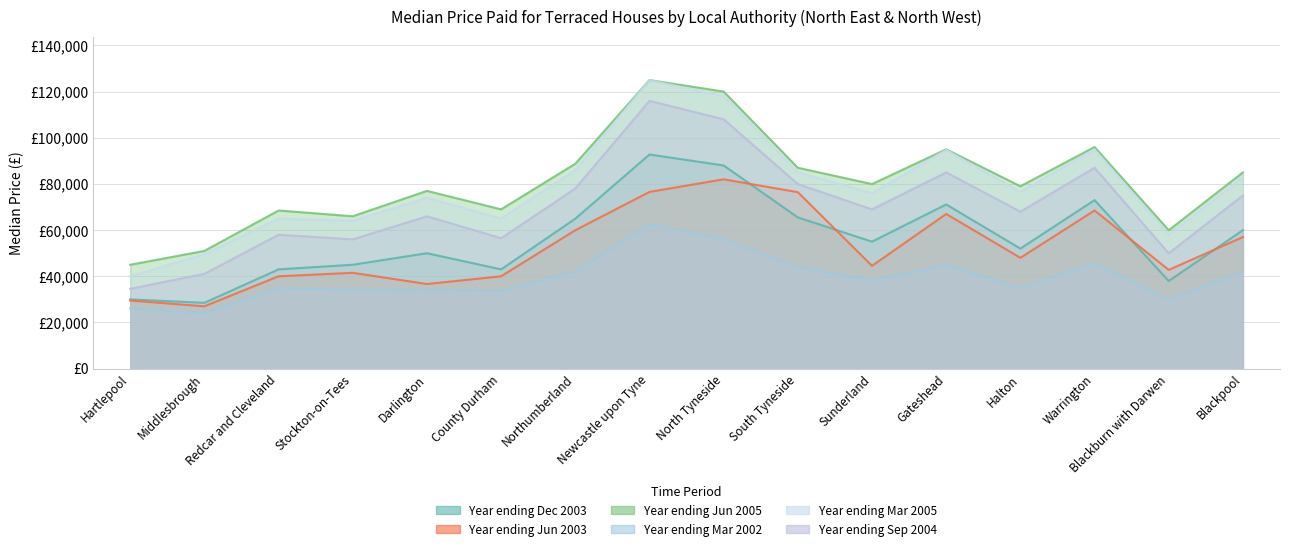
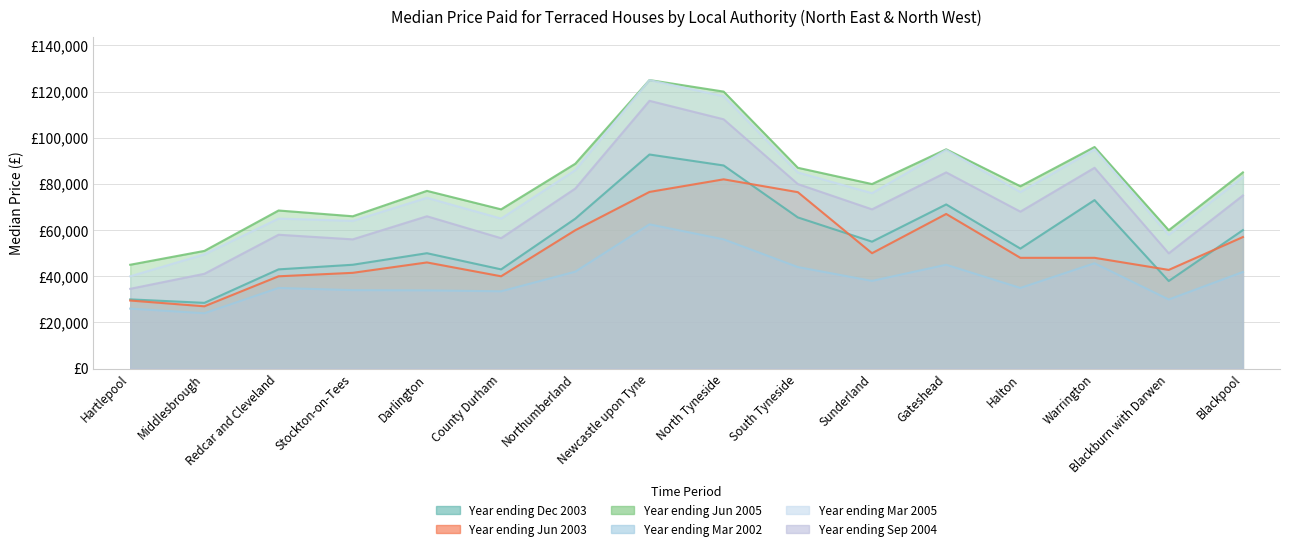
Year ending Jun 2003, Darlington: £37,000 -> £46,000
Year ending Jun 2003, Sunderland: £45,000 -> £50,000
Year ending Jun 2003, Warrington: £69,000 -> £48,000
